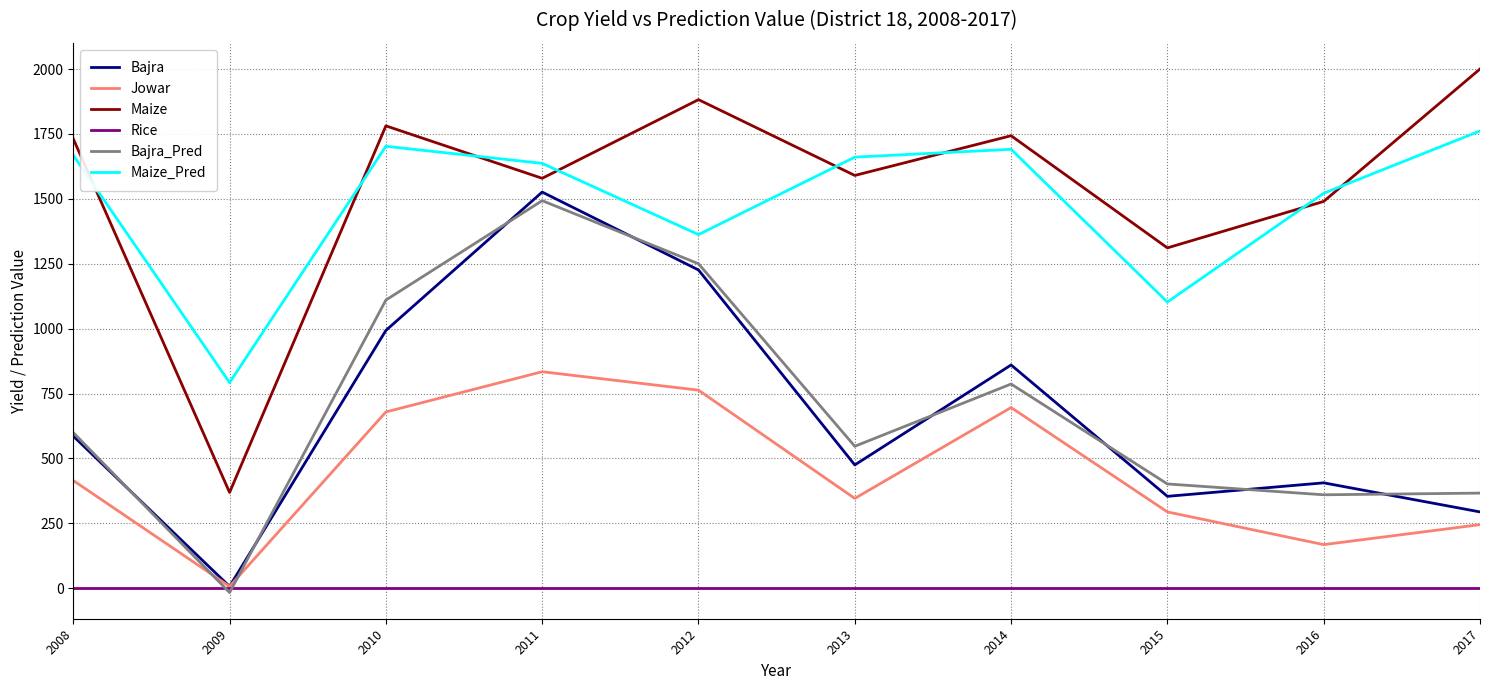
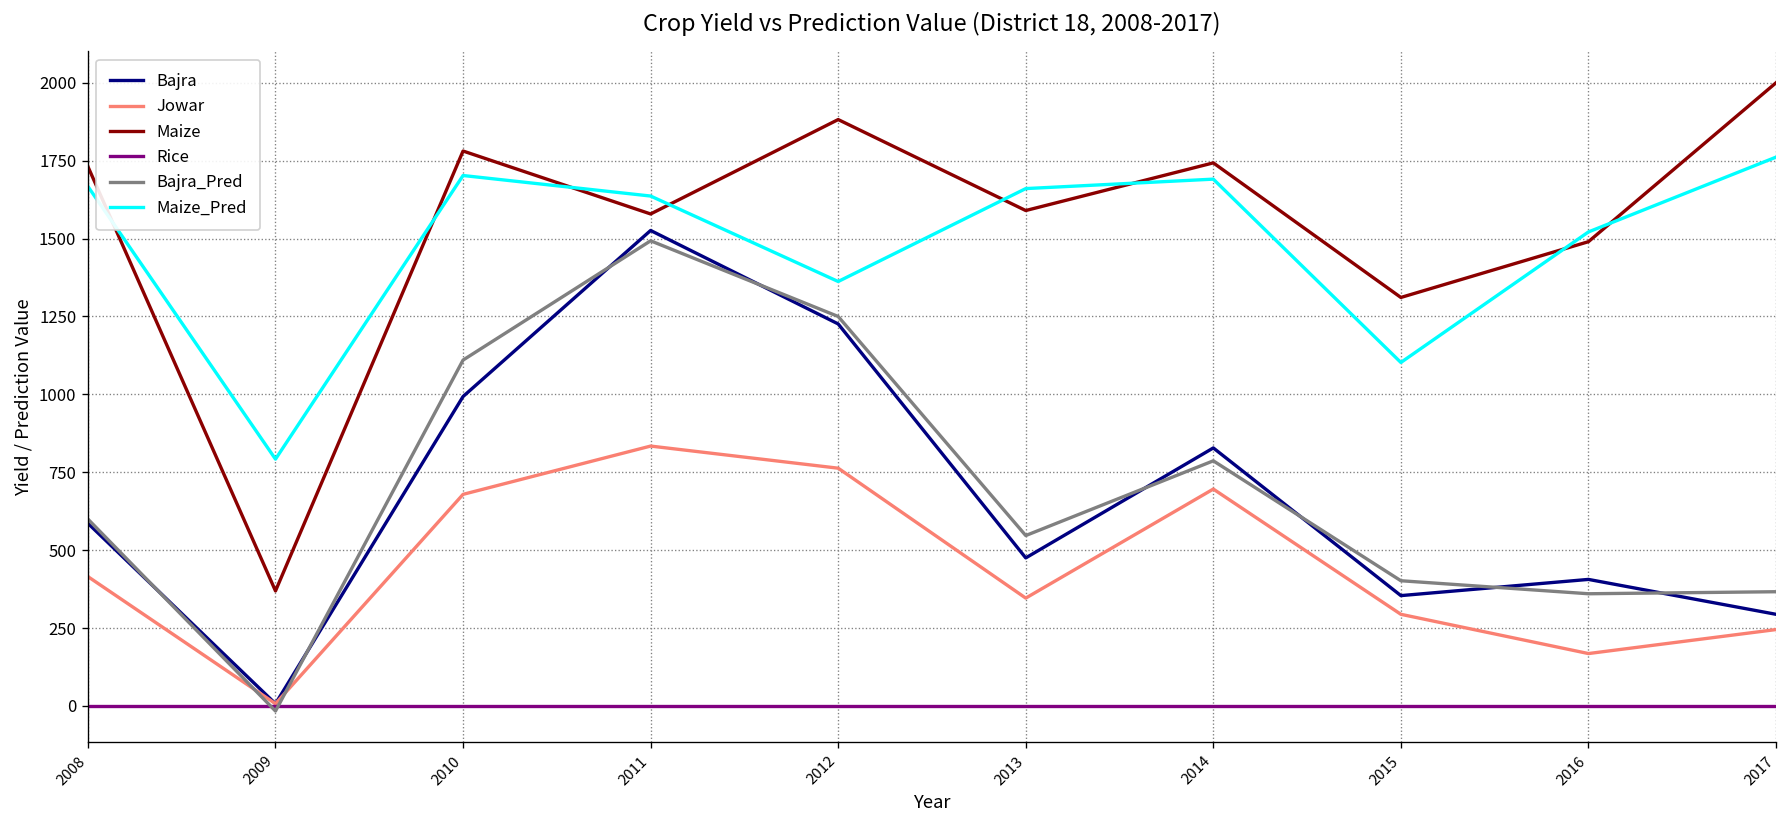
Bajra, 2014: 860 -> 830
